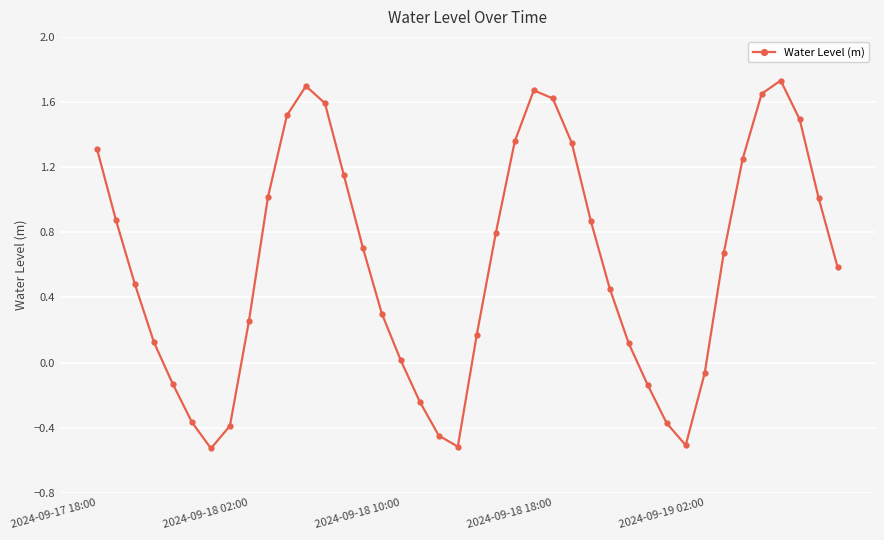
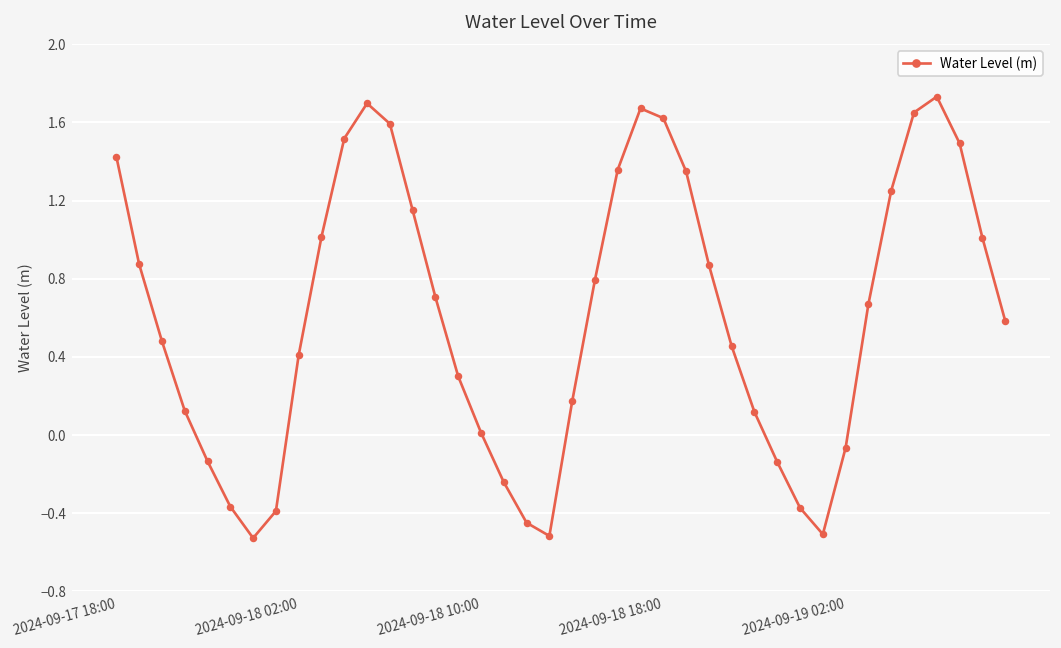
2024-09-17 18:00: 1.31 -> 1.42
2024-09-18 02:00: 0.25 -> 0.41
